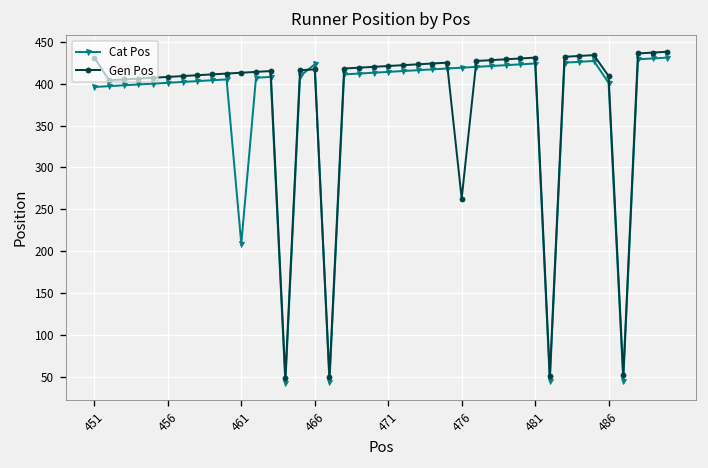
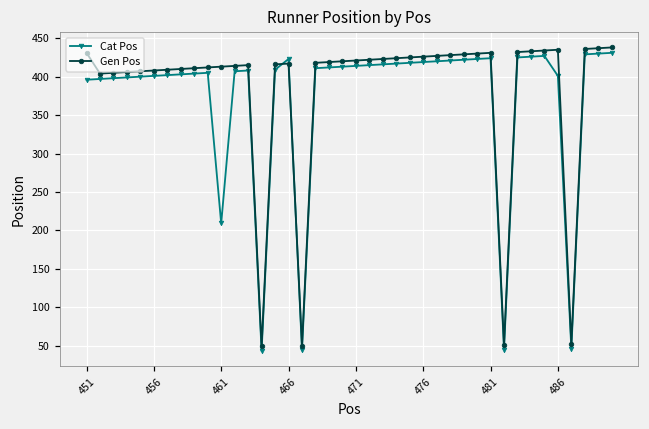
Gen Pos, 476: 260 -> 430
Gen Pos, 486: 410 -> 440
